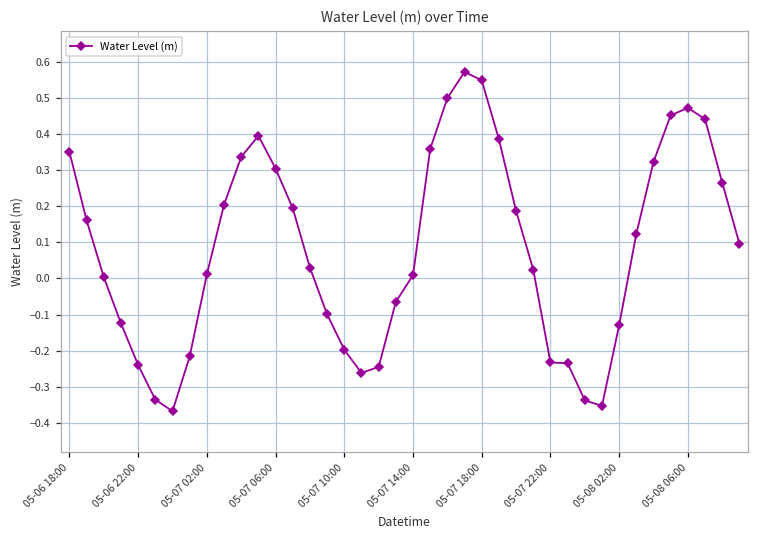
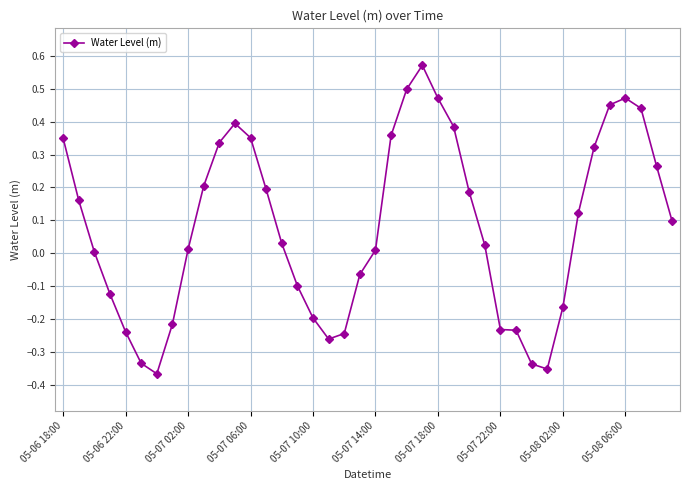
05-07 06:00: 0.30 -> 0.35
05-07 18:00: 0.55 -> 0.47
05-08 02:00: -0.13 -> -0.16
